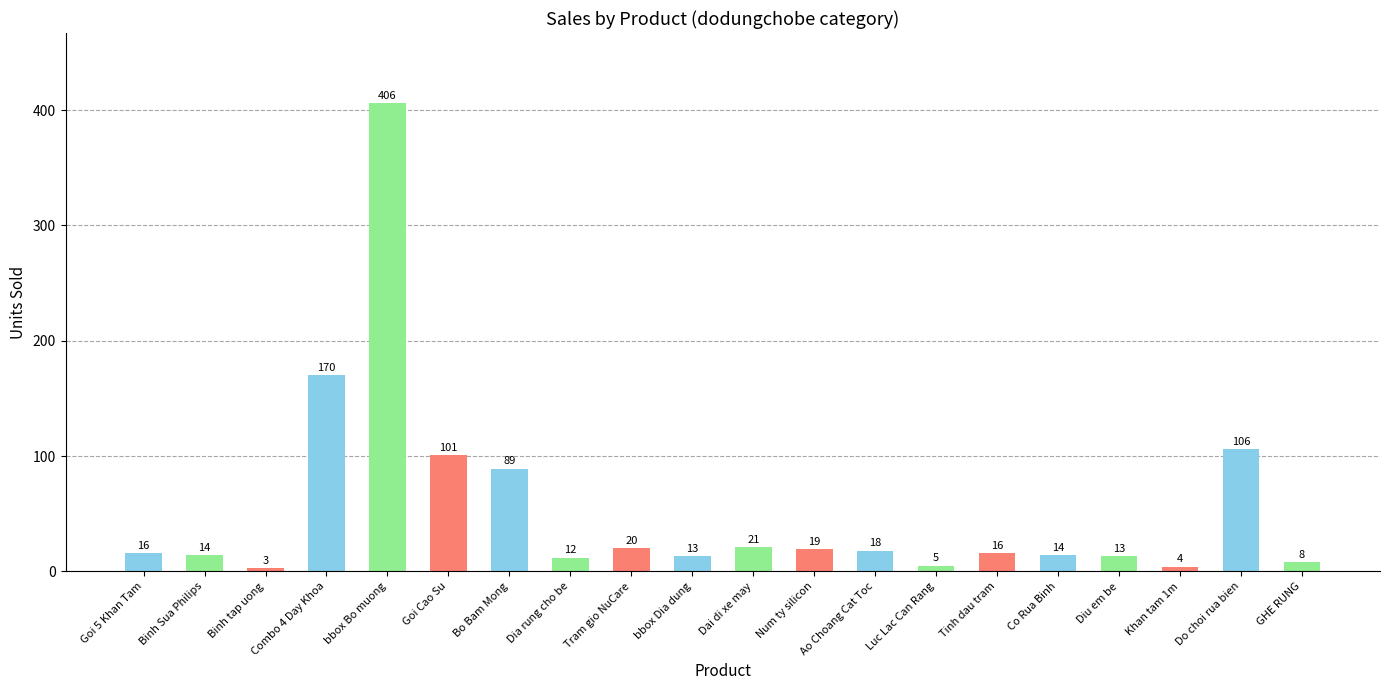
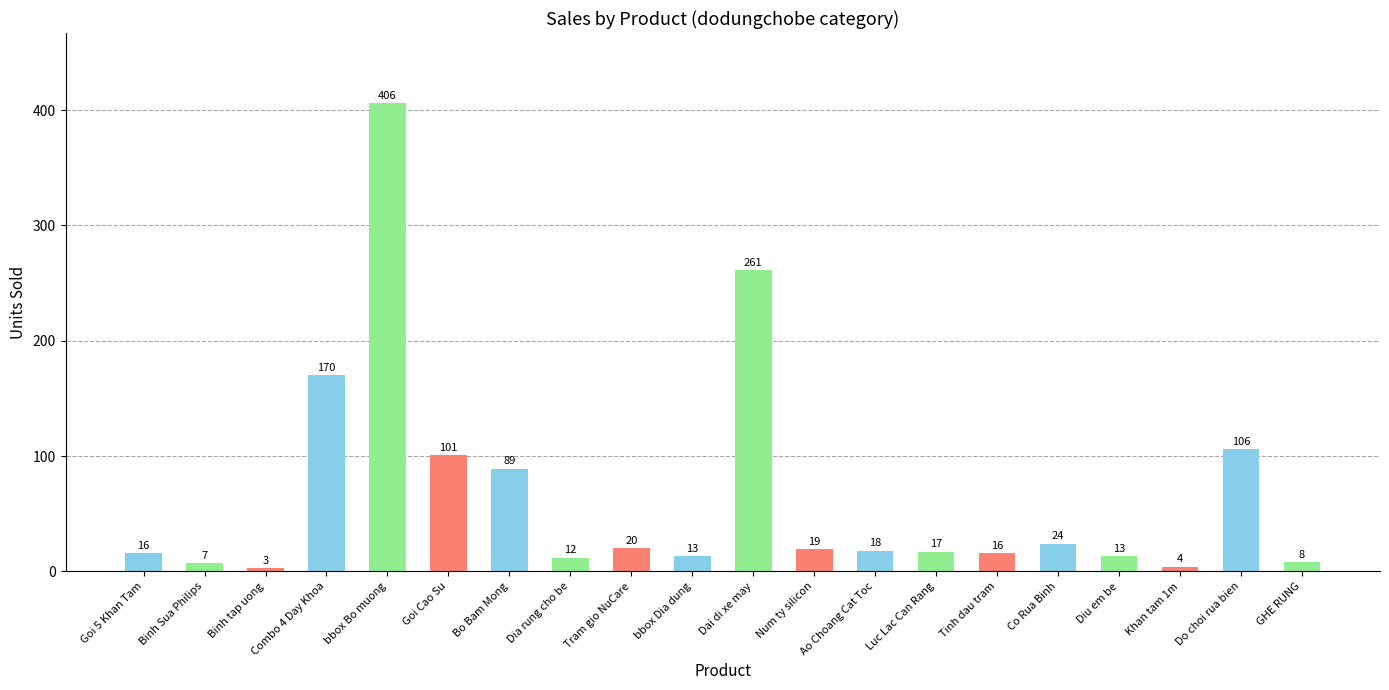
Binh Sua Philips: 14 -> 7
Dai di xe may: 21 -> 261
Luc Lac Can Rang: 5 -> 17
Co Rua Binh: 14 -> 24
